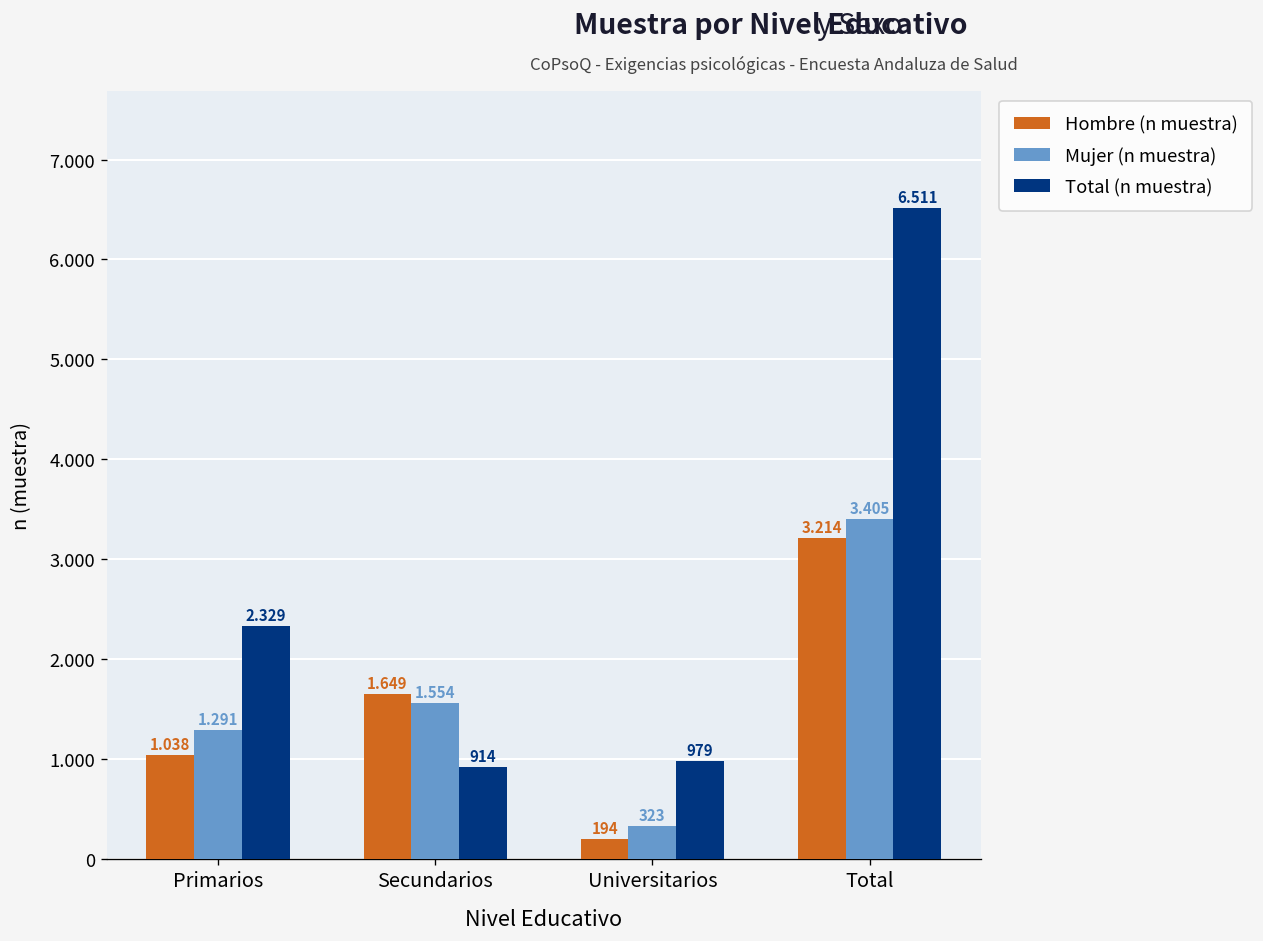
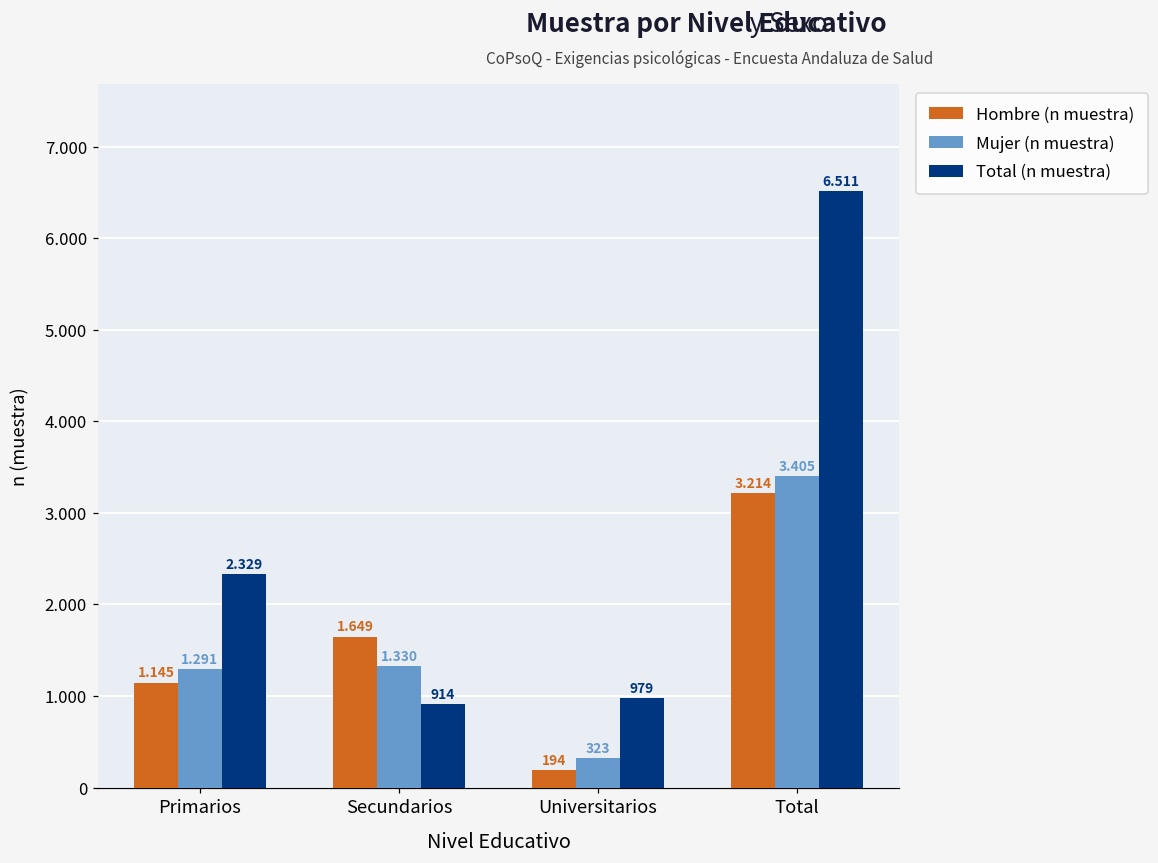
Hombre (n muestra), Primarios: 1.038 -> 1.145
Mujer (n muestra), Secundarios: 1.554 -> 1.330
